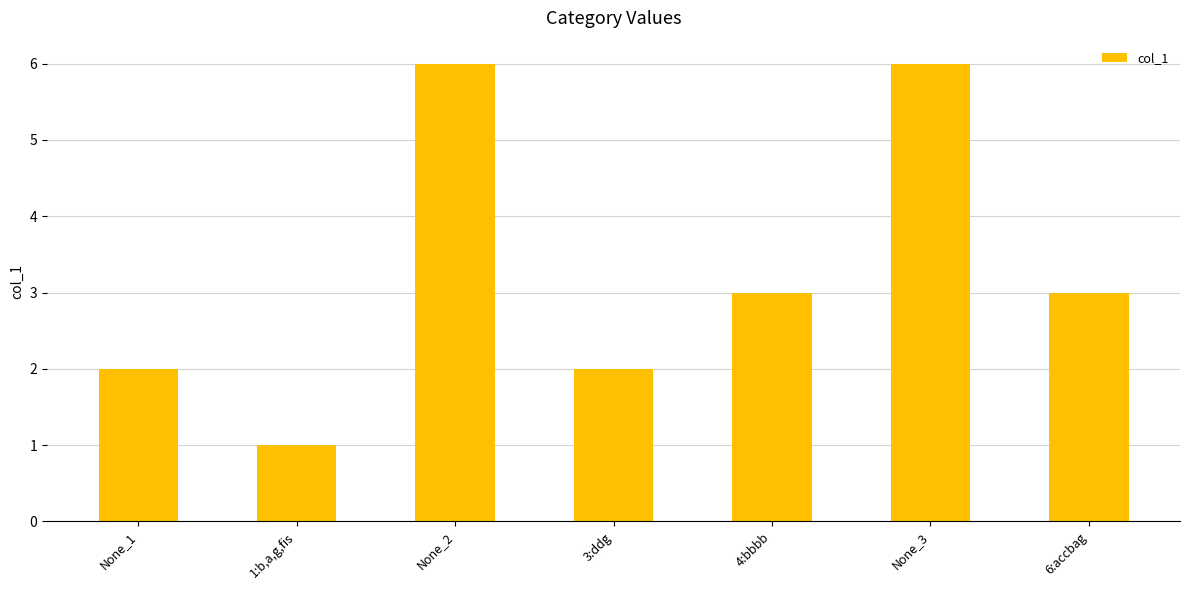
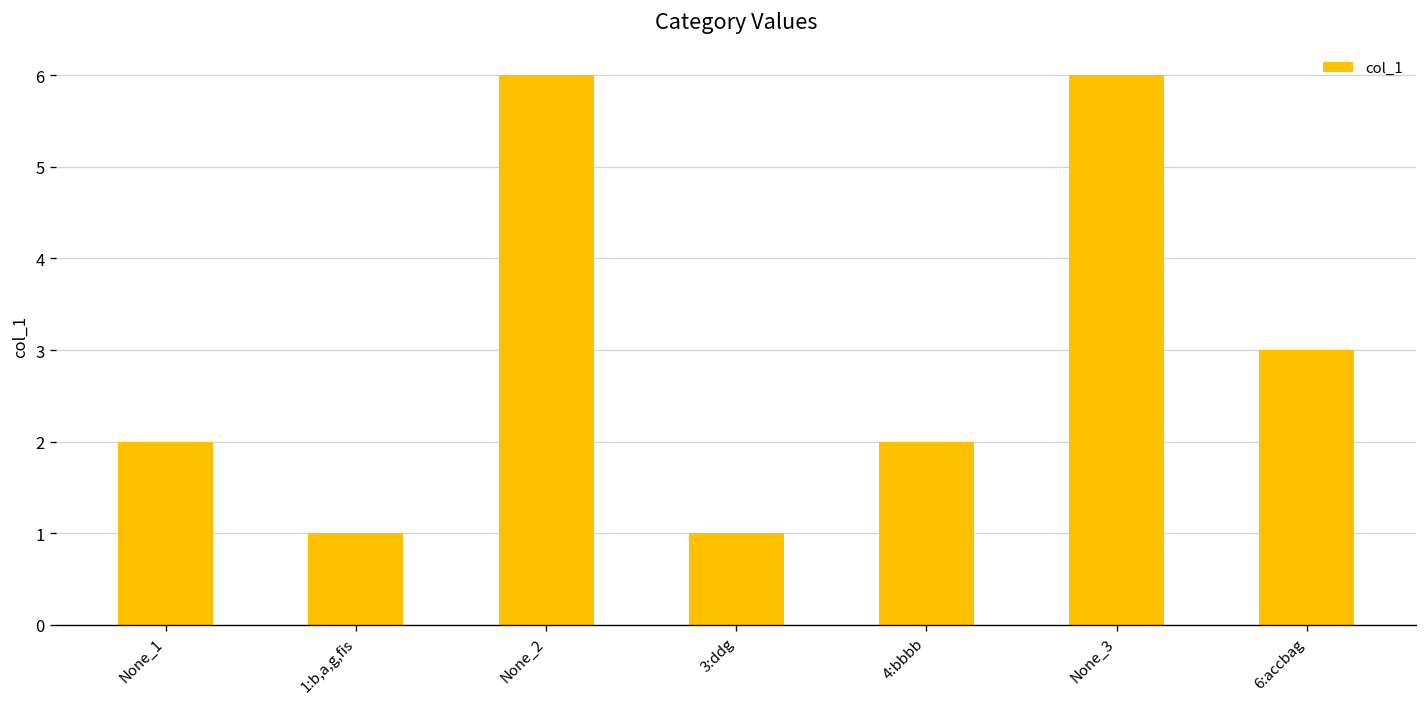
3:ddg: 2 -> 1
4:bbbb: 3 -> 2
